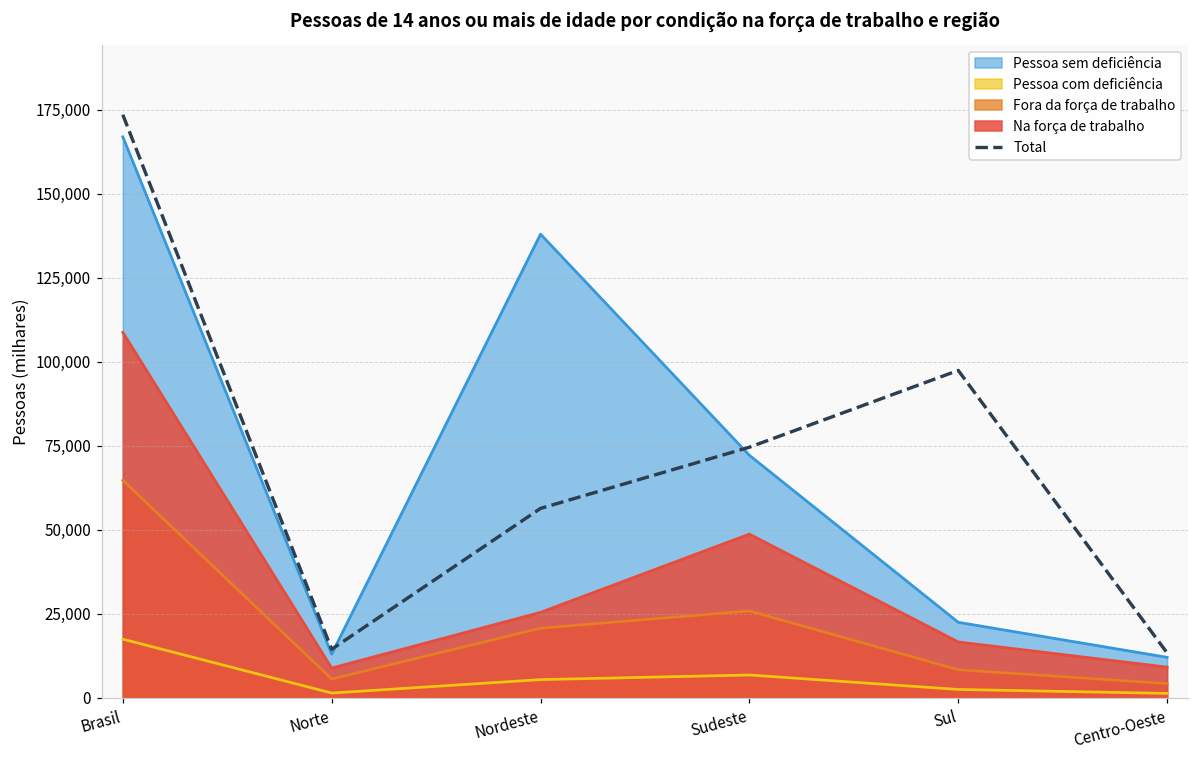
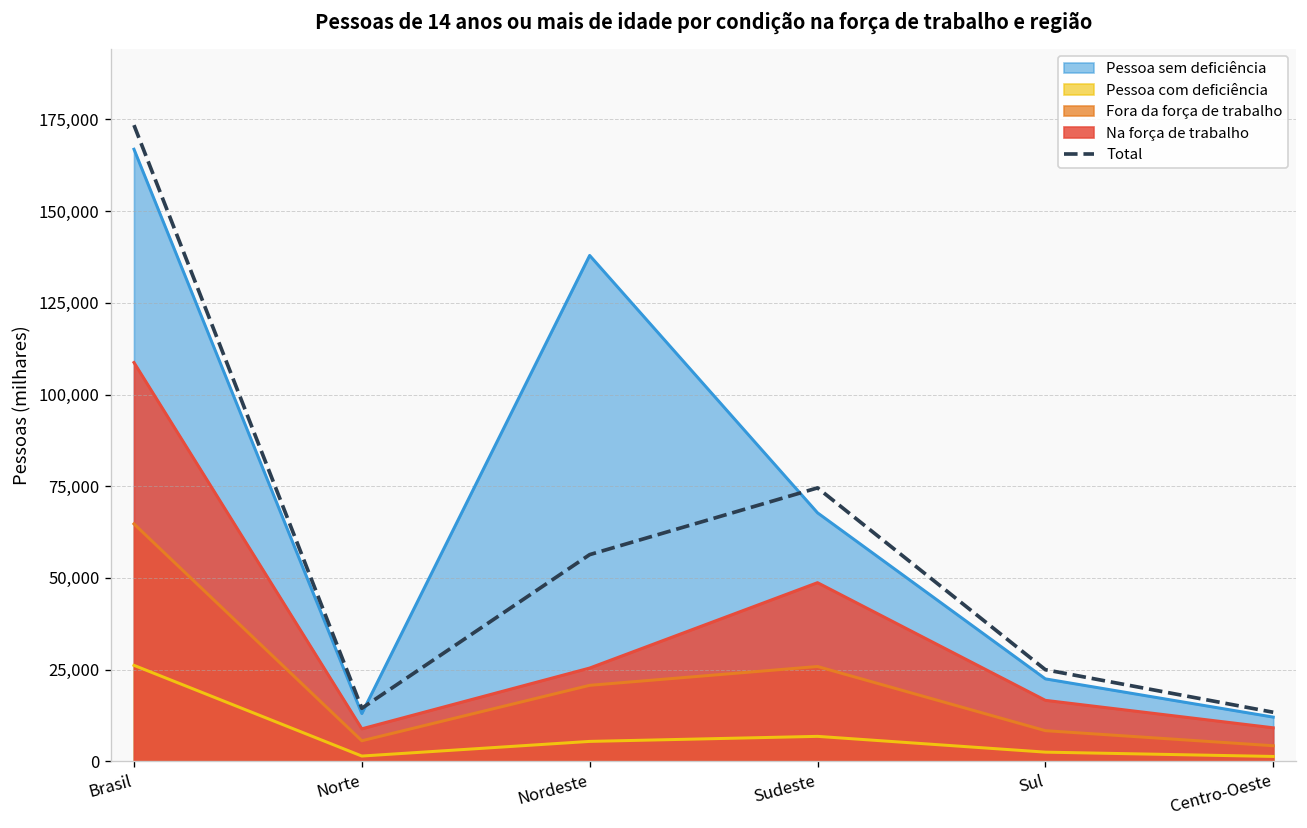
Pessoa com deficiência, Brasil: 17,000 -> 26,000
Pessoa sem deficiência, Sudeste: 72,000 -> 68,000
Total, Sul: 97,000 -> 25,000
